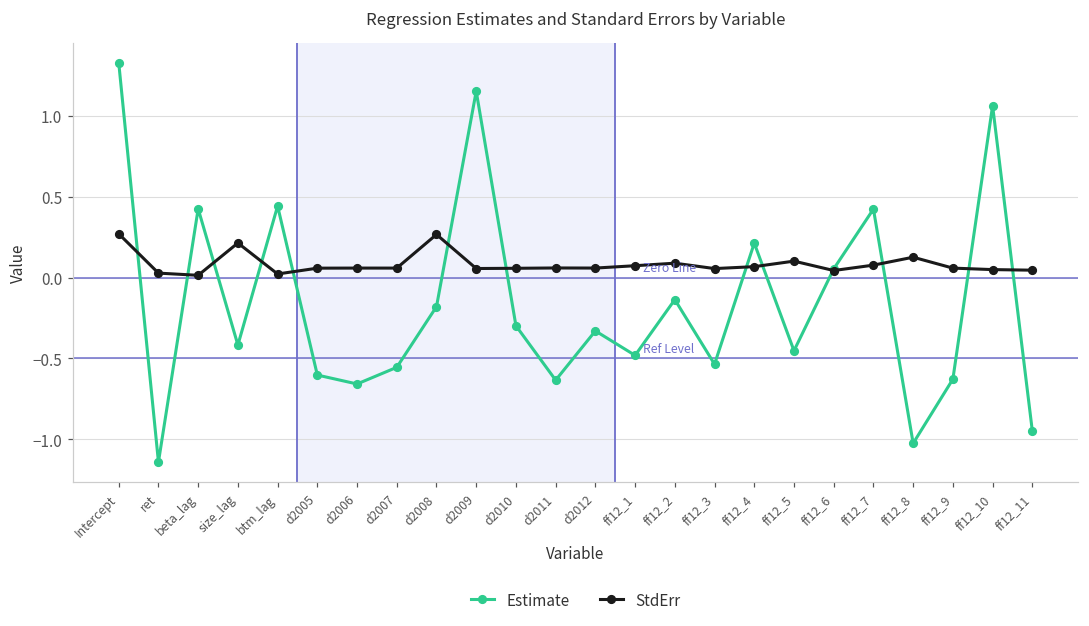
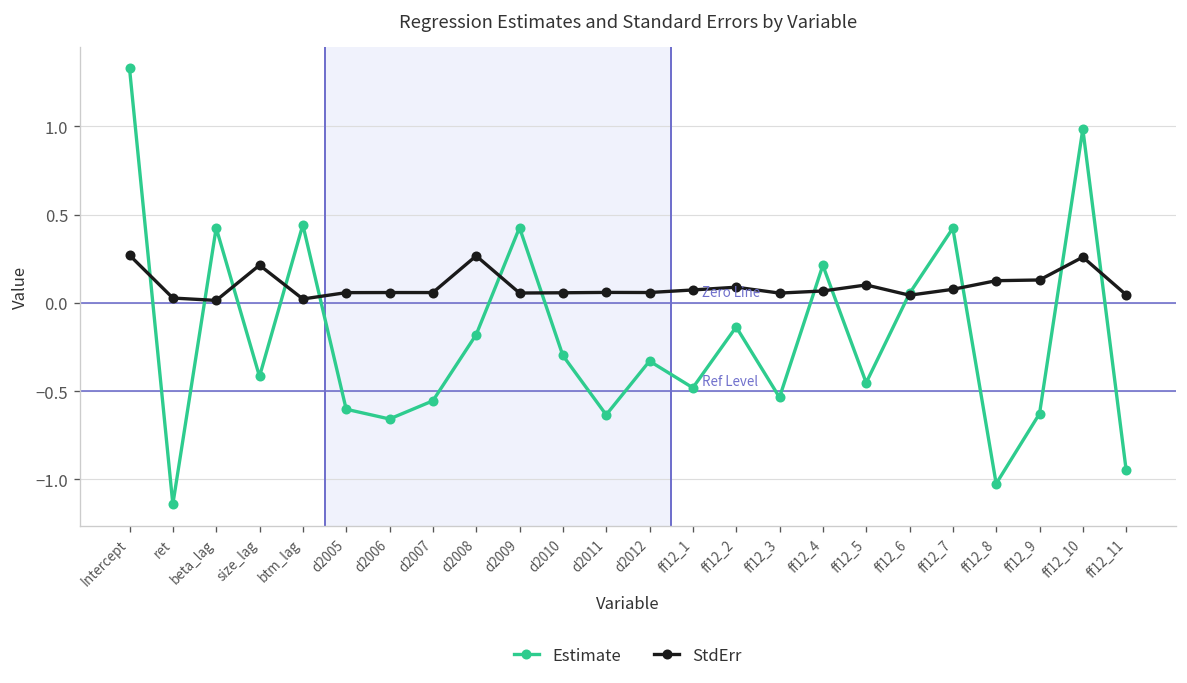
Estimate, d2009: 1.15 -> 0.43
StdErr, ff12_9: 0.06 -> 0.13
Estimate, ff12_10: 1.06 -> 0.98
StdErr, ff12_10: 0.05 -> 0.26
